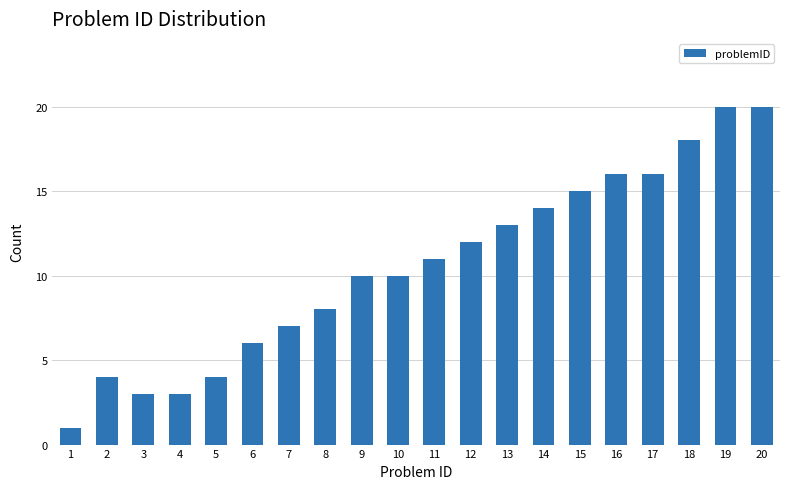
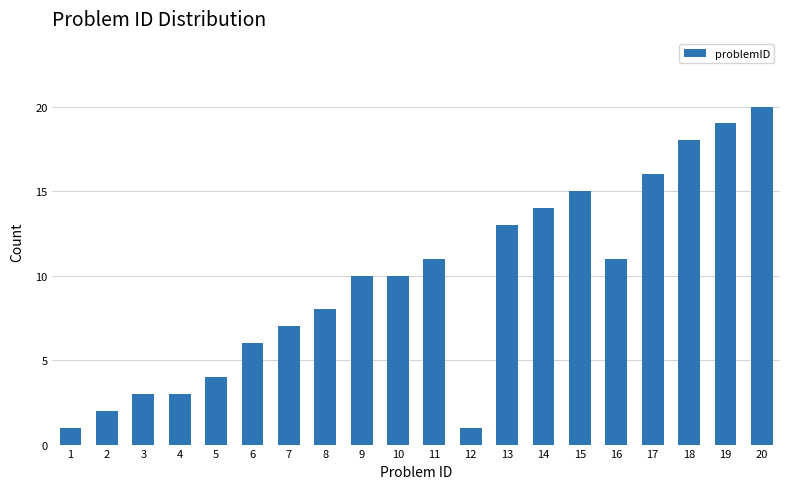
2: 4 -> 2
12: 12 -> 1
16: 16 -> 11
19: 20 -> 19
